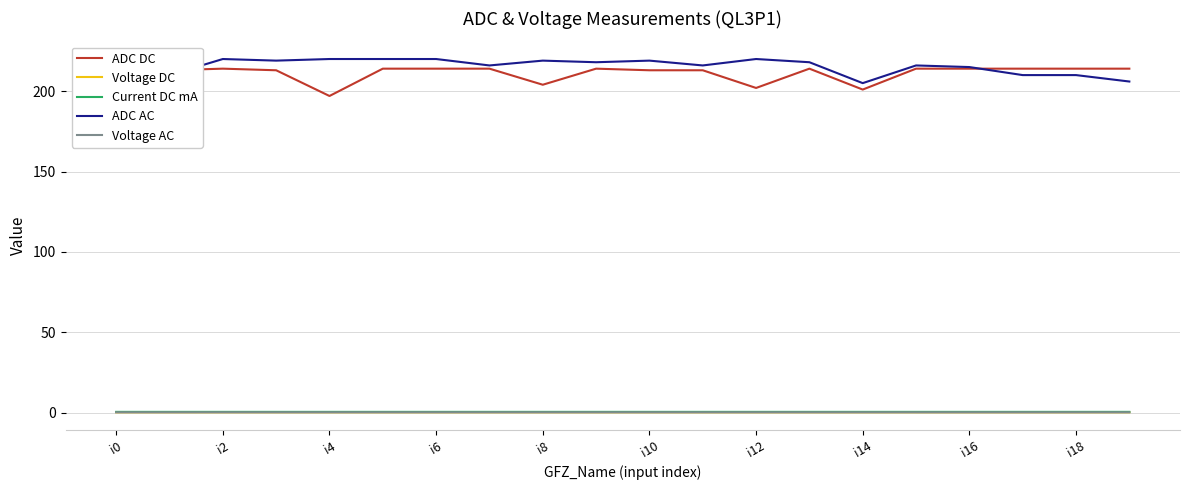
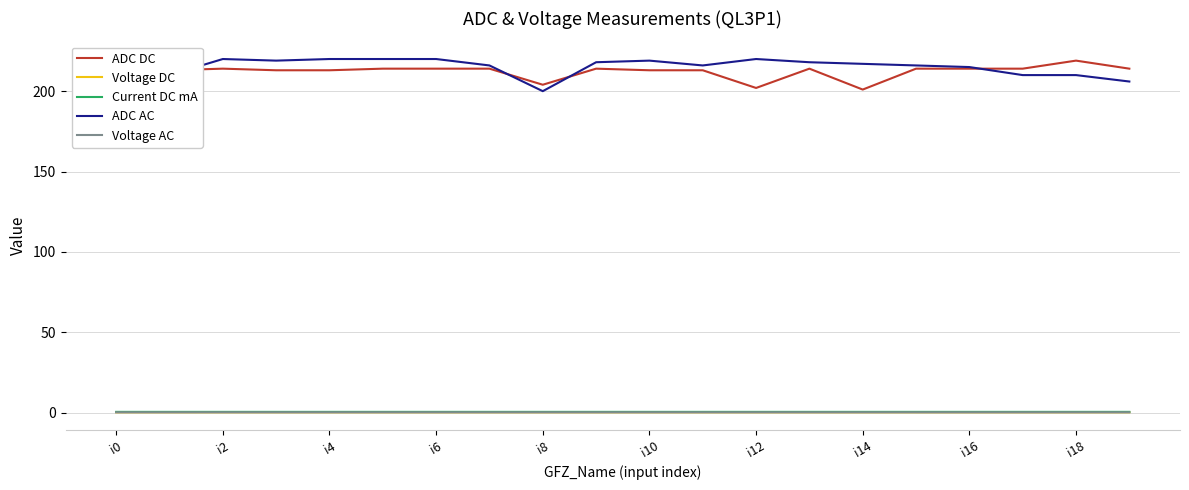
ADC DC, i4: 197 -> 213
ADC AC, i8: 219 -> 200
ADC AC, i14: 205 -> 217
ADC DC, i18: 214 -> 219
